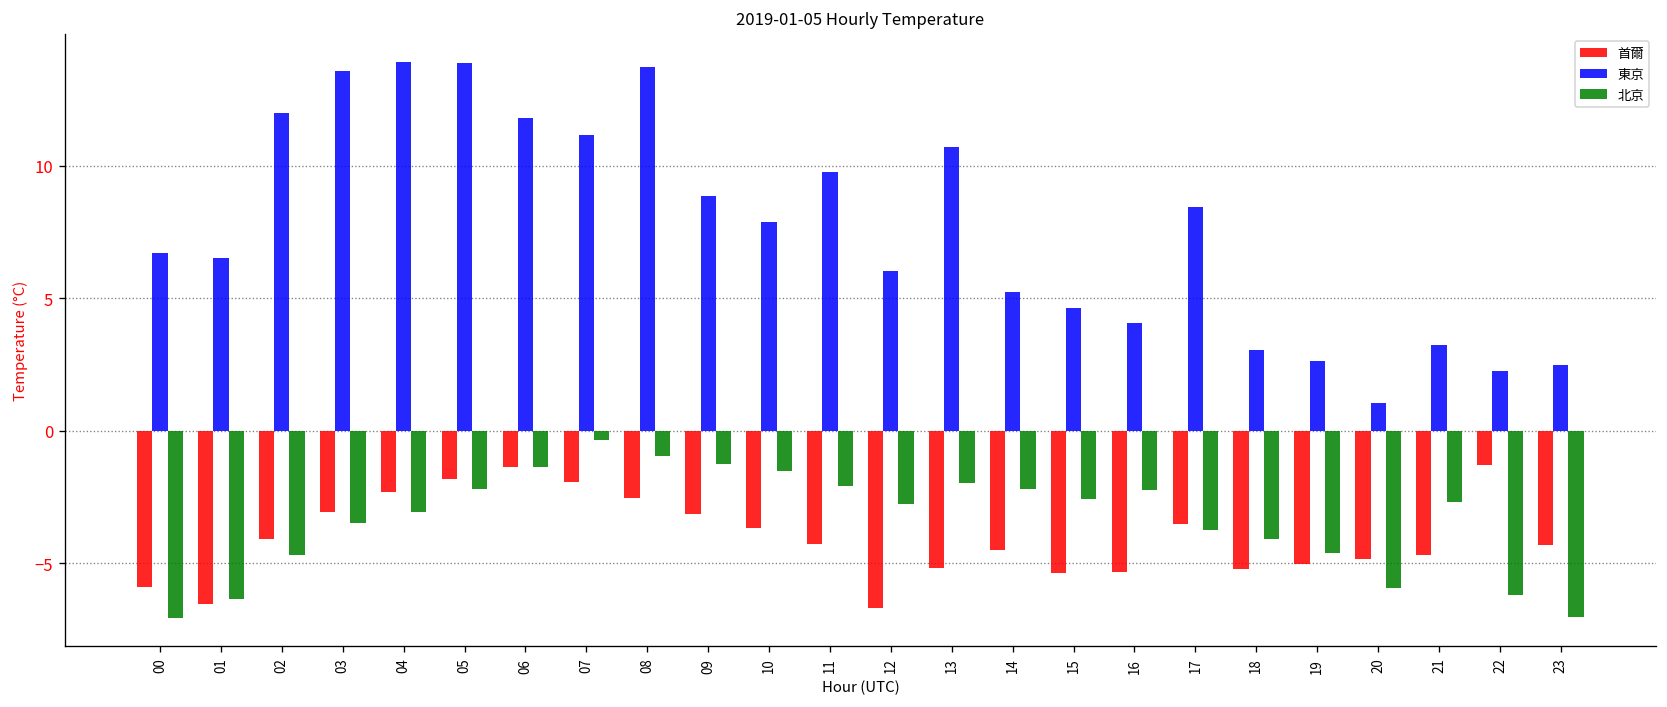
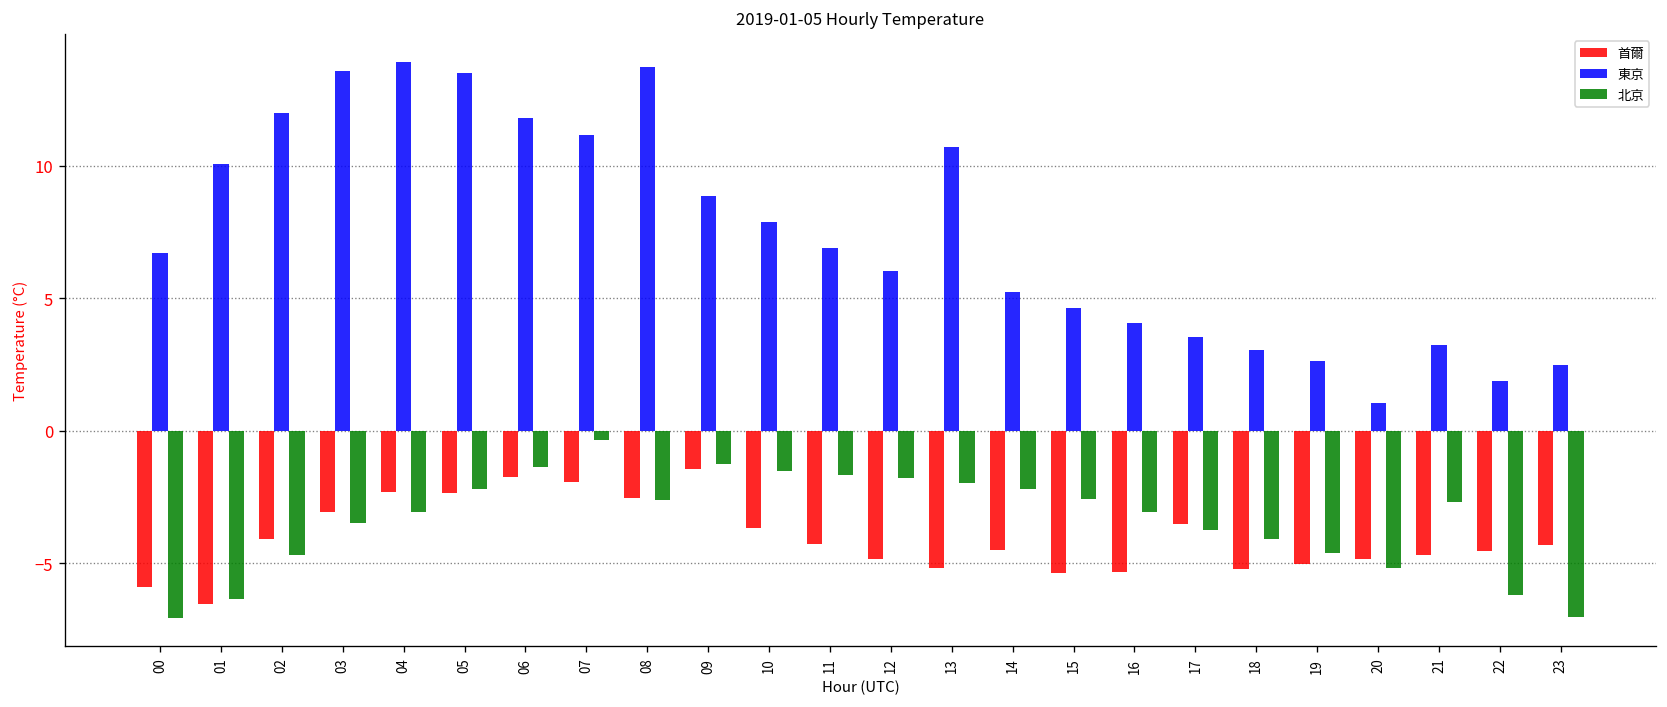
東京, 01: 6.5 -> 10.1
首爾, 05: -1.8 -> -2.4
東京, 05: 13.9 -> 13.5
首爾, 06: -1.4 -> -1.7
北京, 08: -1.0 -> -2.6
首爾, 09: -3.2 -> -1.5
東京, 11: 9.8 -> 6.9
北京, 11: -2.1 -> -1.7
首爾, 12: -6.7 -> -4.8
北京, 12: -2.8 -> -1.8
北京, 16: -2.2 -> -3.1
東京, 17: 8.4 -> 3.5
北京, 20: -5.9 -> -5.2
首爾, 22: -1.3 -> -4.6
東京, 22: 2.3 -> 1.9
